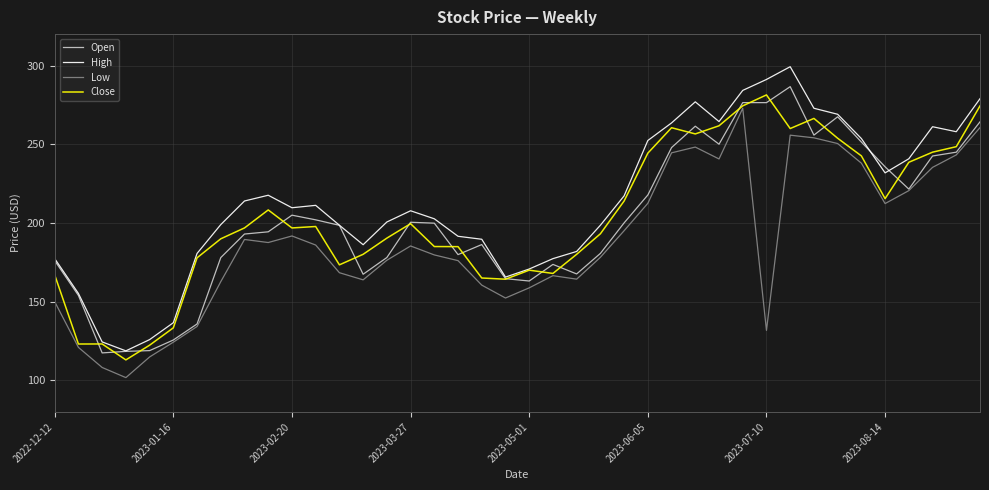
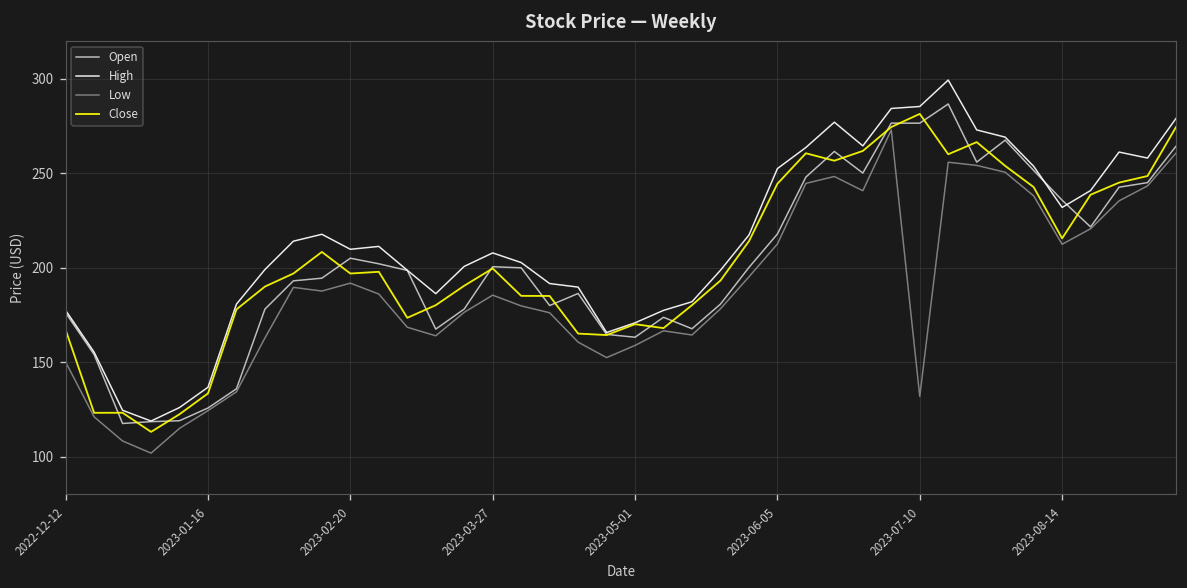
High, 2023-07-10: 291 -> 285
